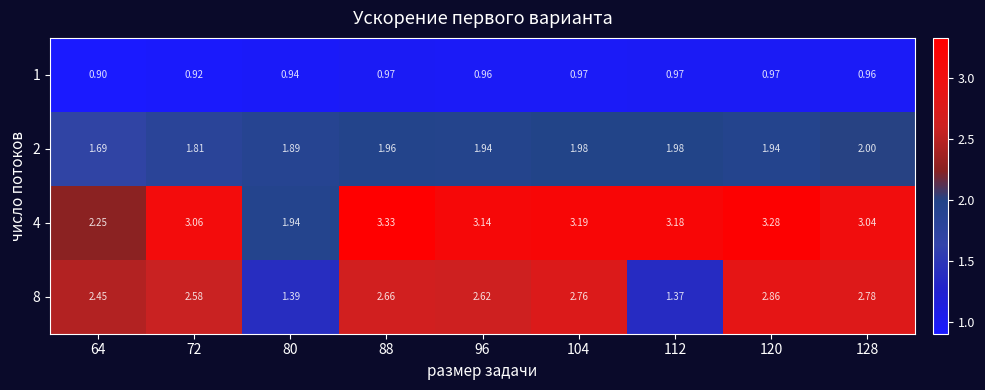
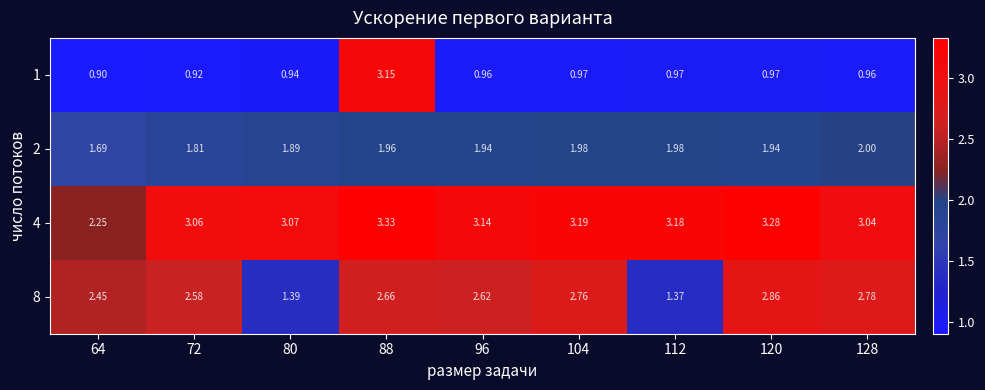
1, 88: 0.97 -> 3.15
4, 80: 1.94 -> 3.07
